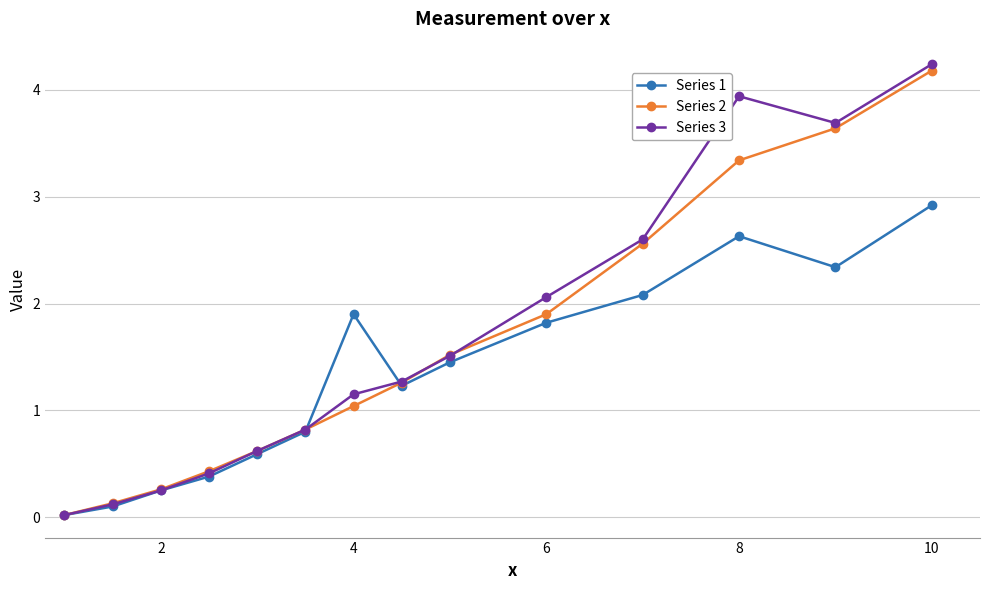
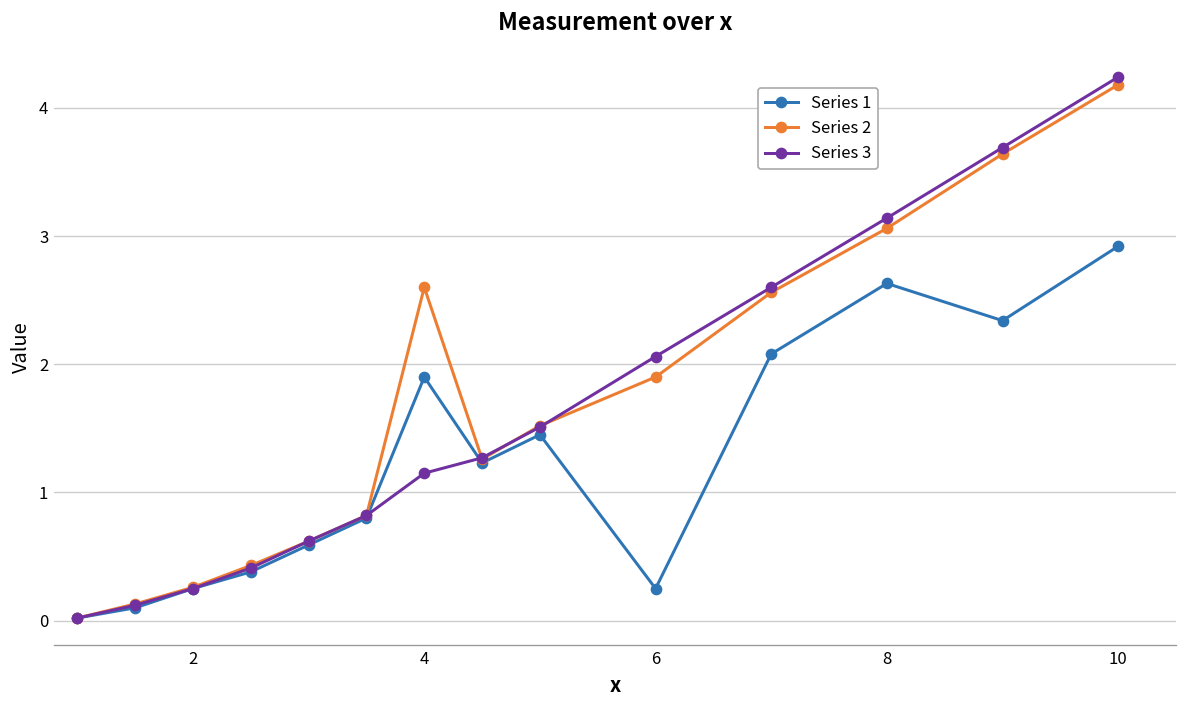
Series 2, 4: 1.04 -> 2.60
Series 1, 6: 1.82 -> 0.25
Series 2, 8: 3.34 -> 3.06
Series 3, 8: 3.94 -> 3.14
